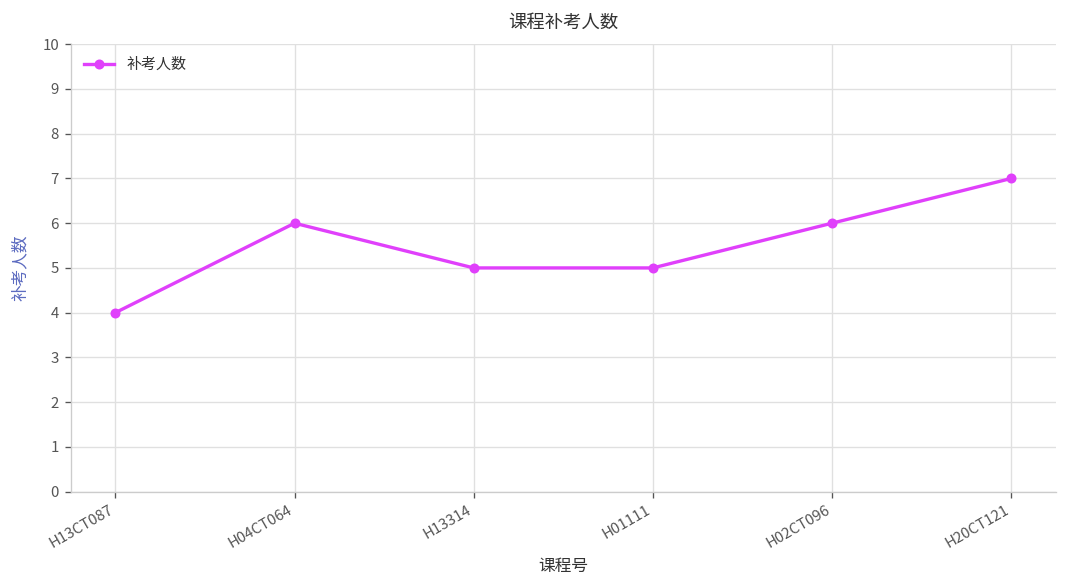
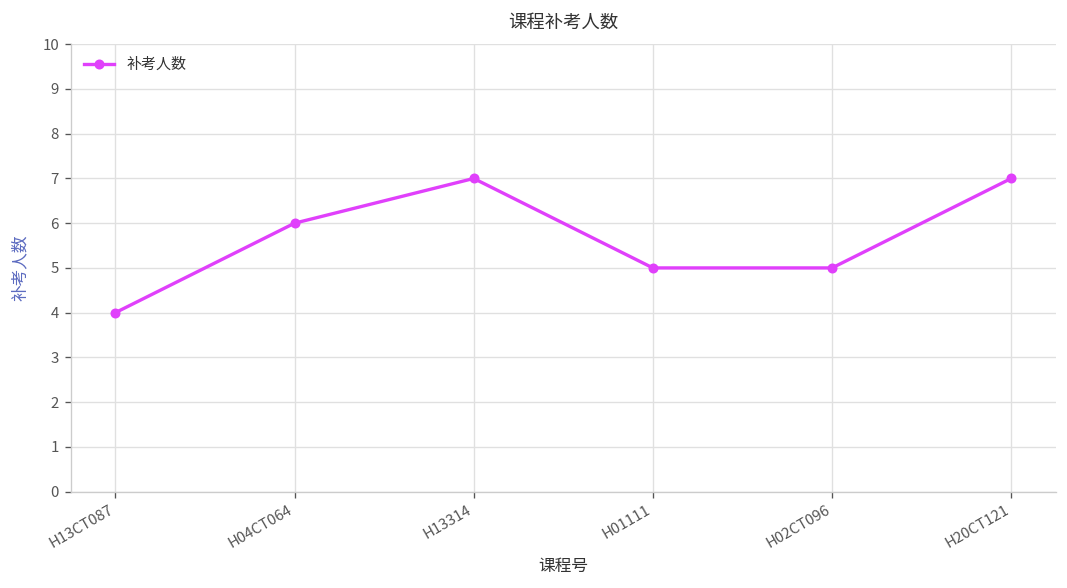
H13314: 5 -> 7
H02CT096: 6 -> 5
